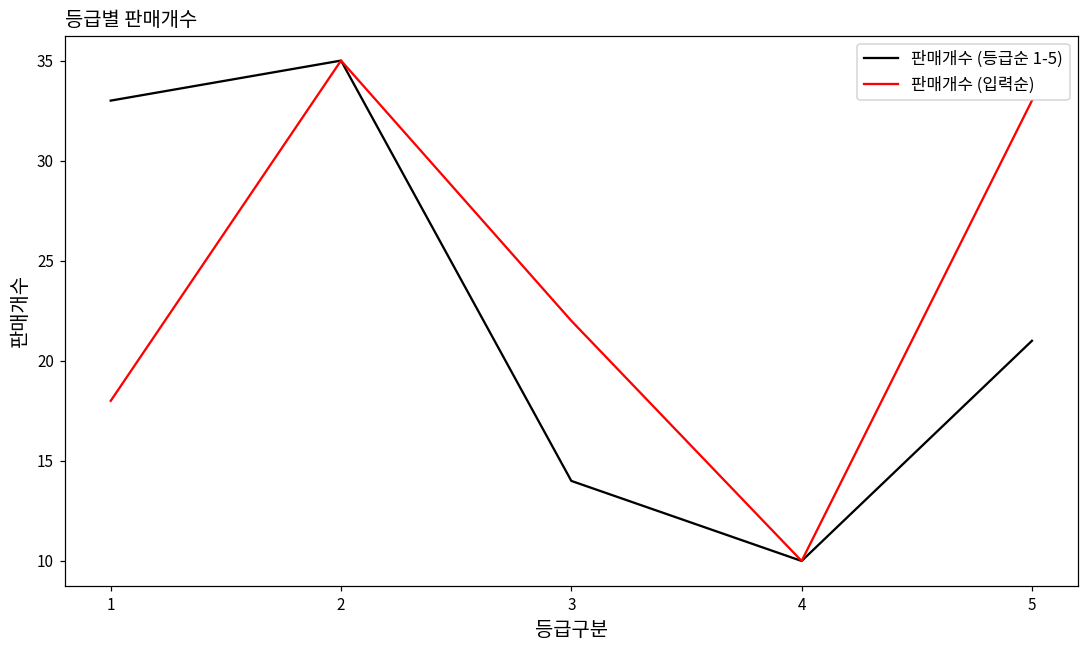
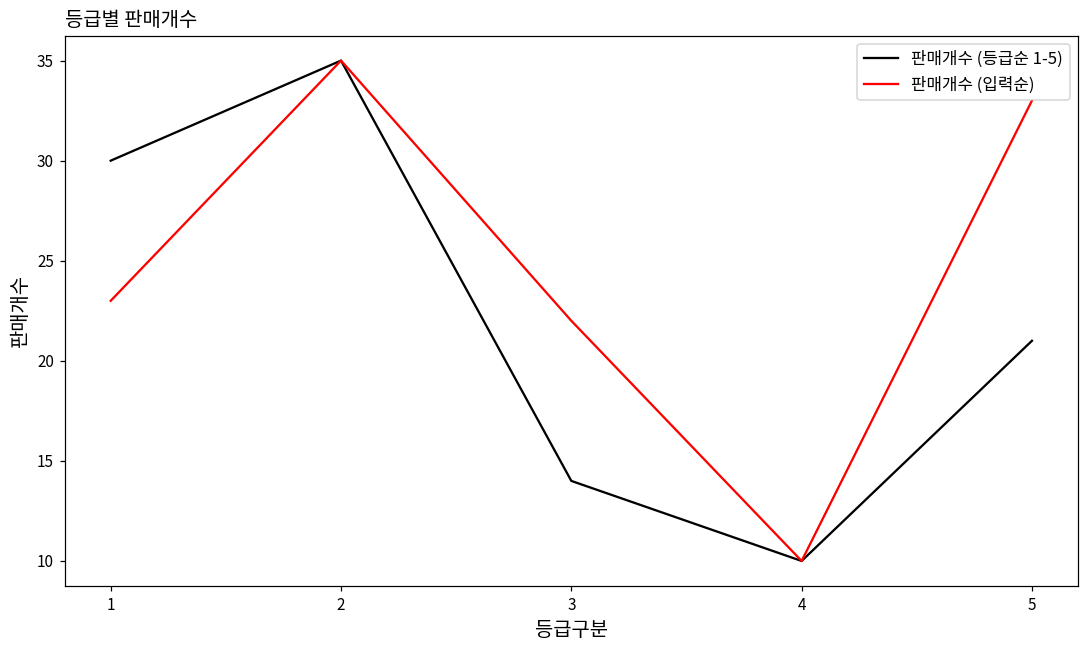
판매개수 (등급순 1-5), 1: 33 -> 30
판매개수 (입력순), 1: 18 -> 23
